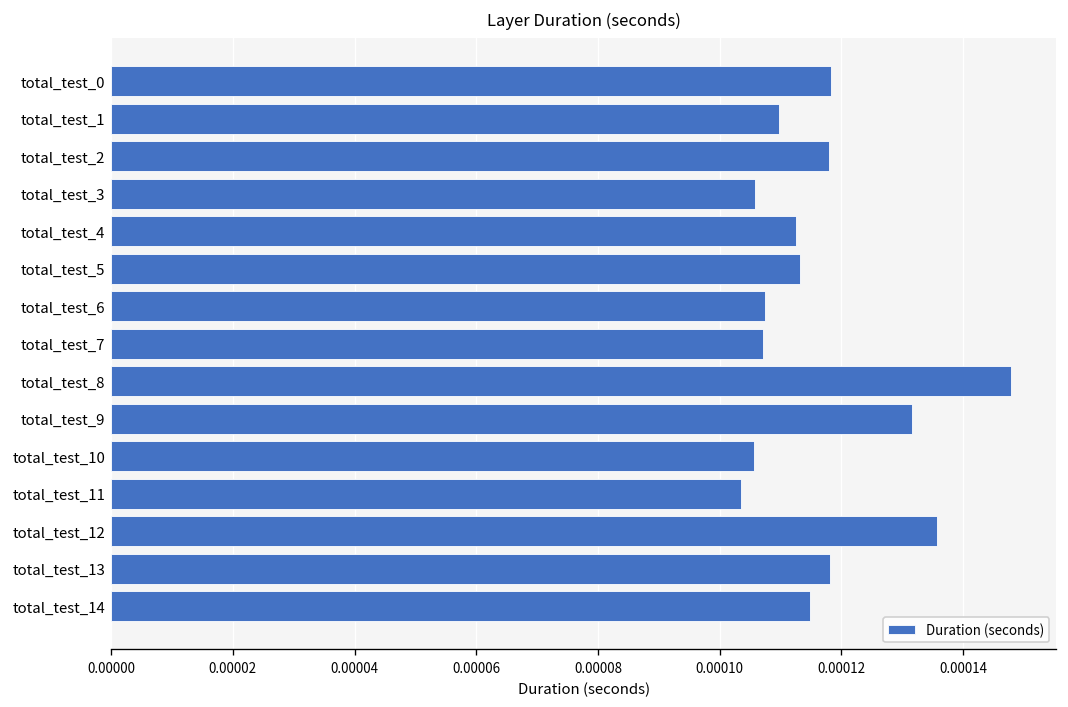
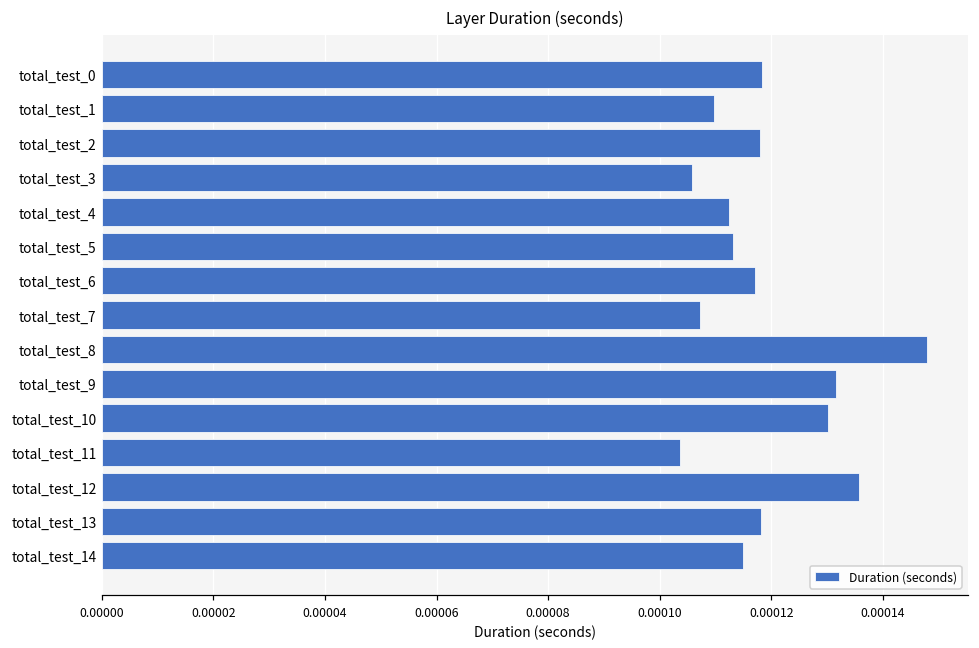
total_test_6: 0.000107 -> 0.000117
total_test_10: 0.000106 -> 0.000130
